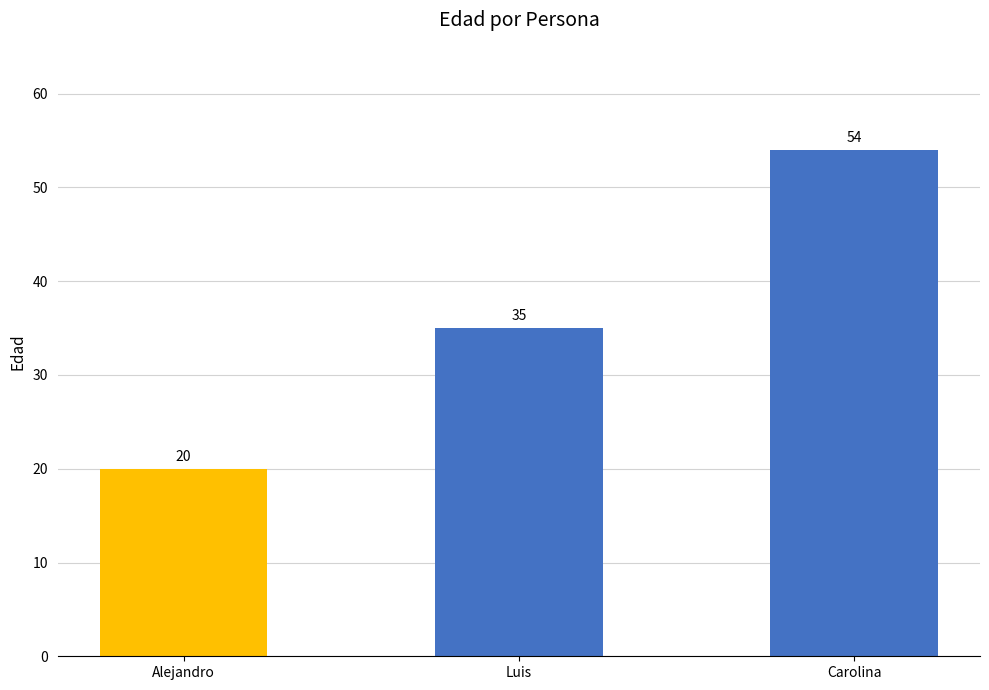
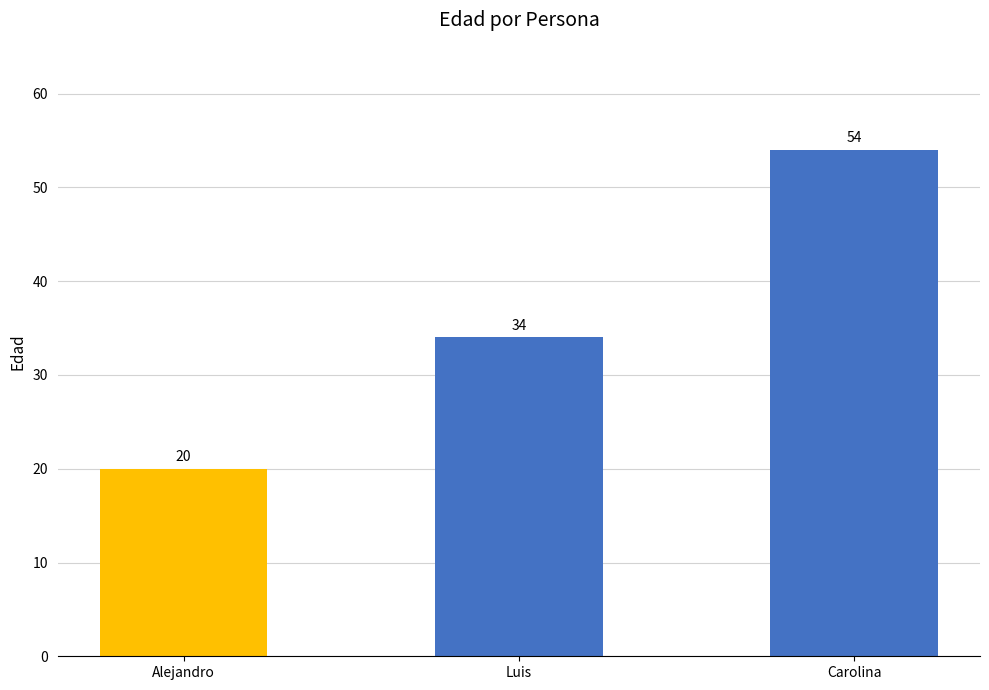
Luis: 35 -> 34
